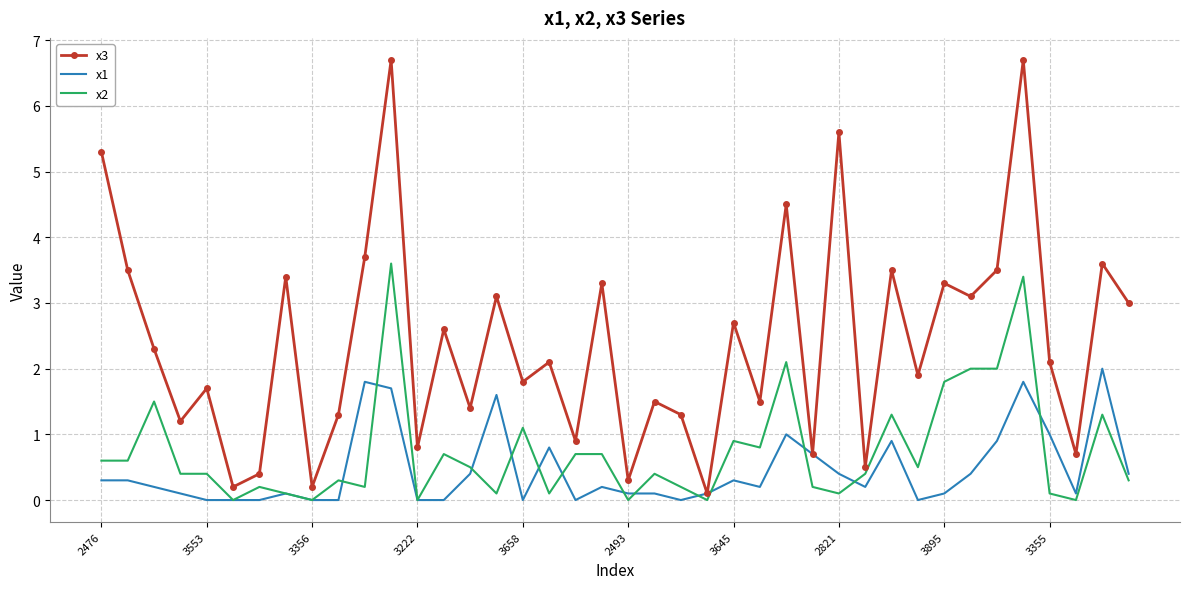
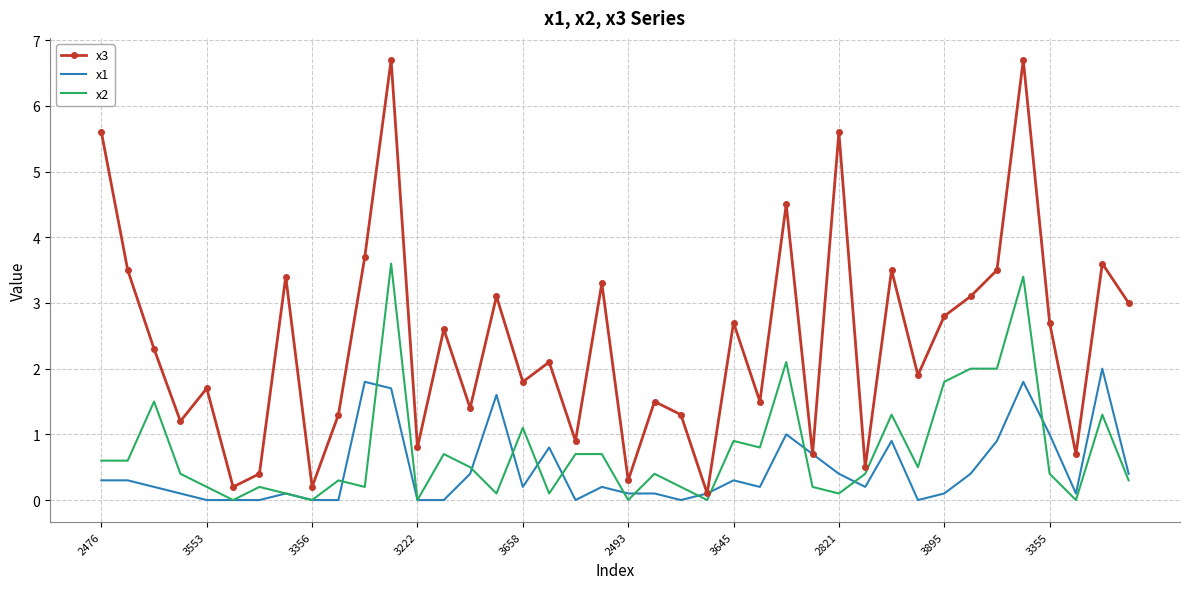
x3, 2476: 5.3 -> 5.6
x2, 3553: 0.4 -> 0.2
x1, 3658: 0.0 -> 0.2
x3, 3895: 3.3 -> 2.8
x3, 3355: 2.1 -> 2.7
x2, 3355: 0.1 -> 0.4
